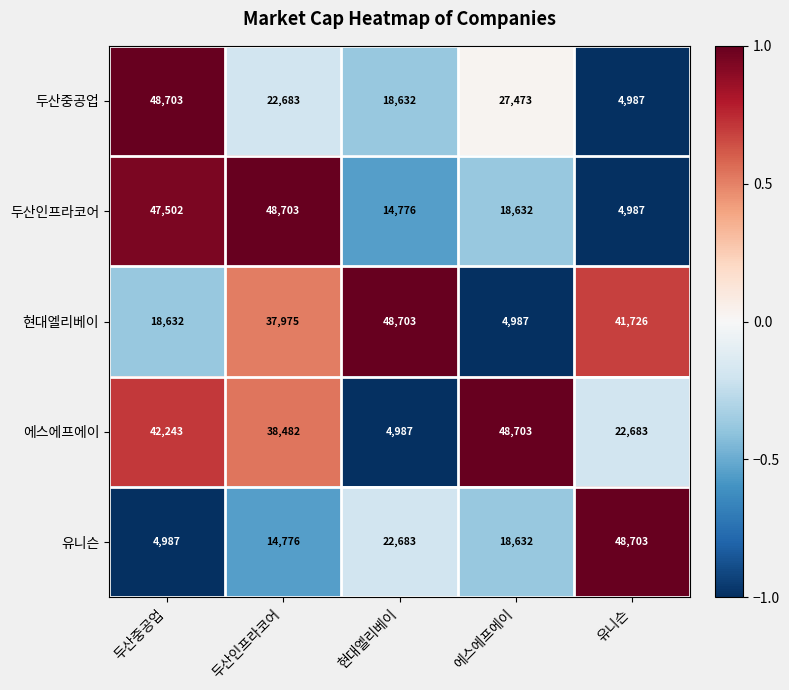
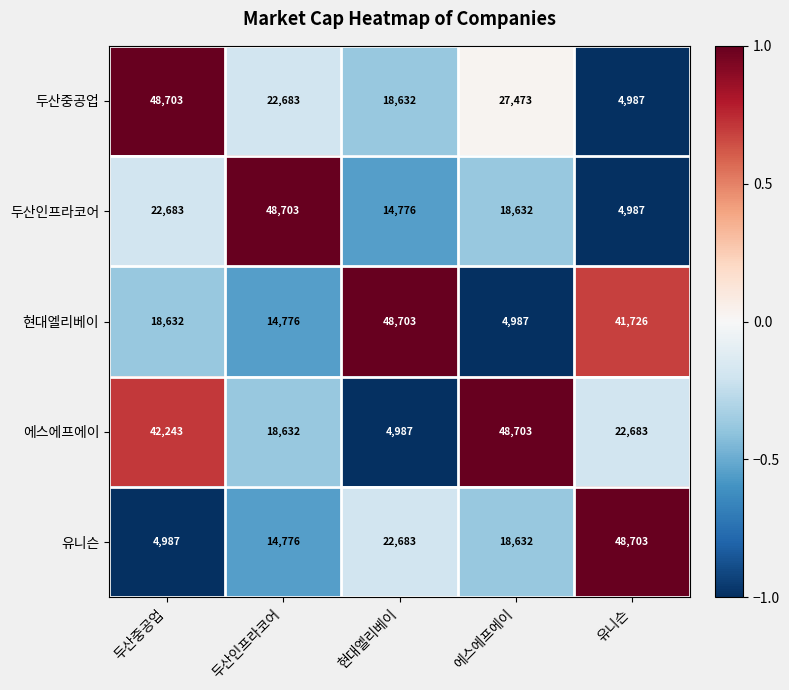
두산인프라코어, 두산중공업: 47,502 -> 22,683
현대엘리베이, 두산인프라코어: 37,975 -> 14,776
에스에프에이, 두산인프라코어: 38,482 -> 18,632
